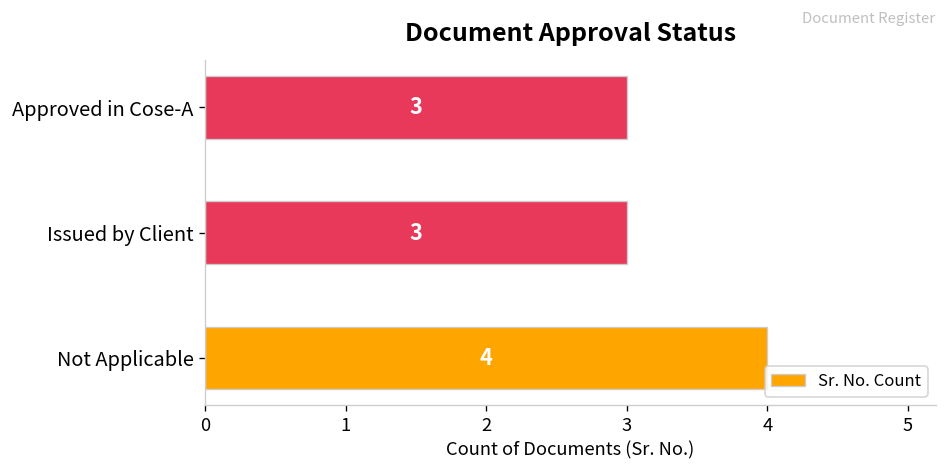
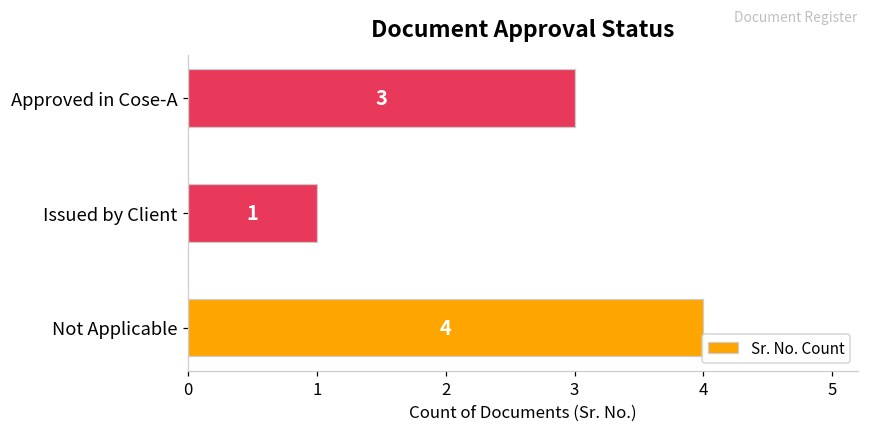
Issued by Client: 3 -> 1
